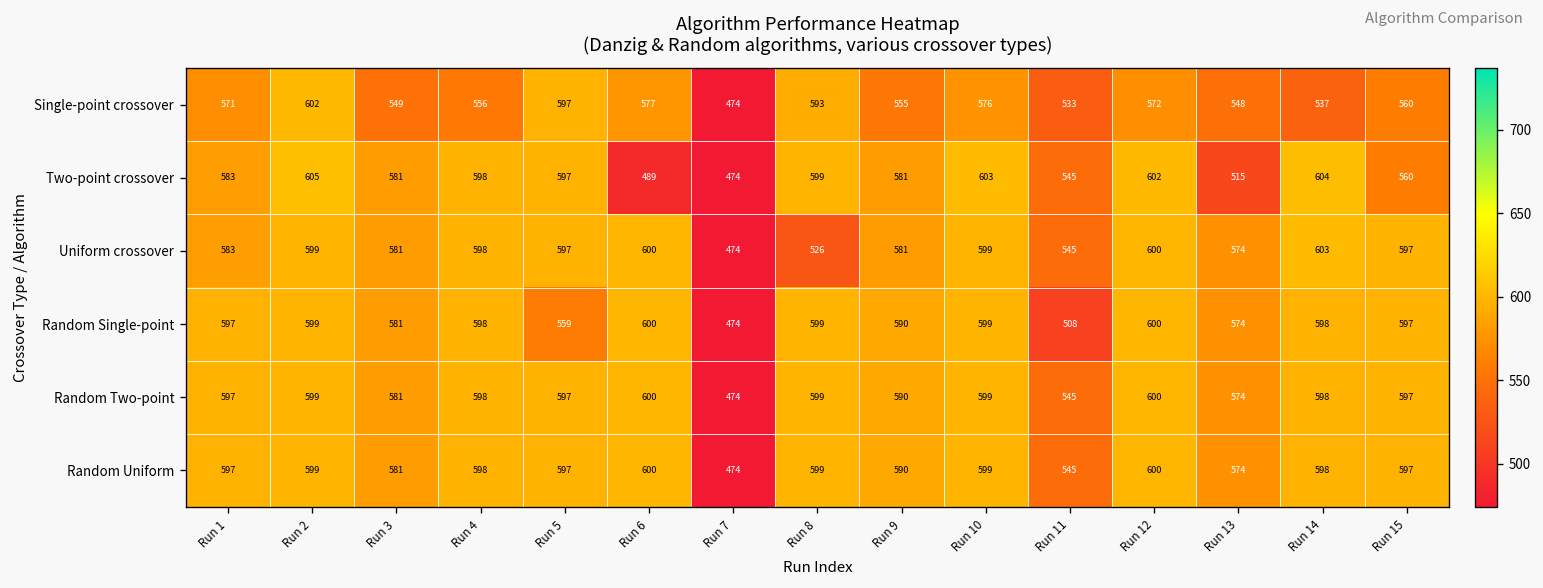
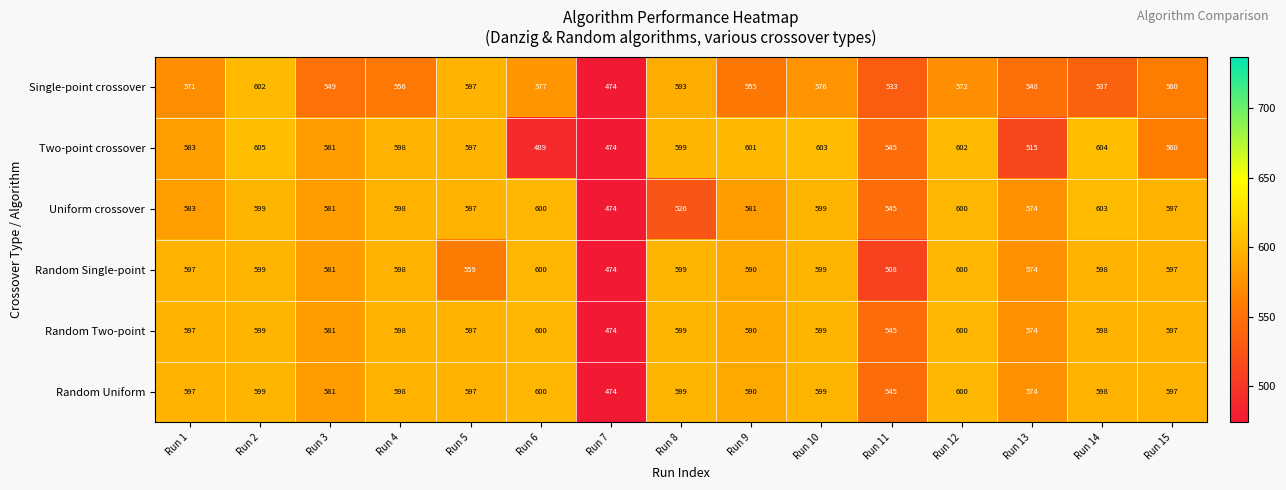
Two-point crossover, Run 9: 581 -> 601
